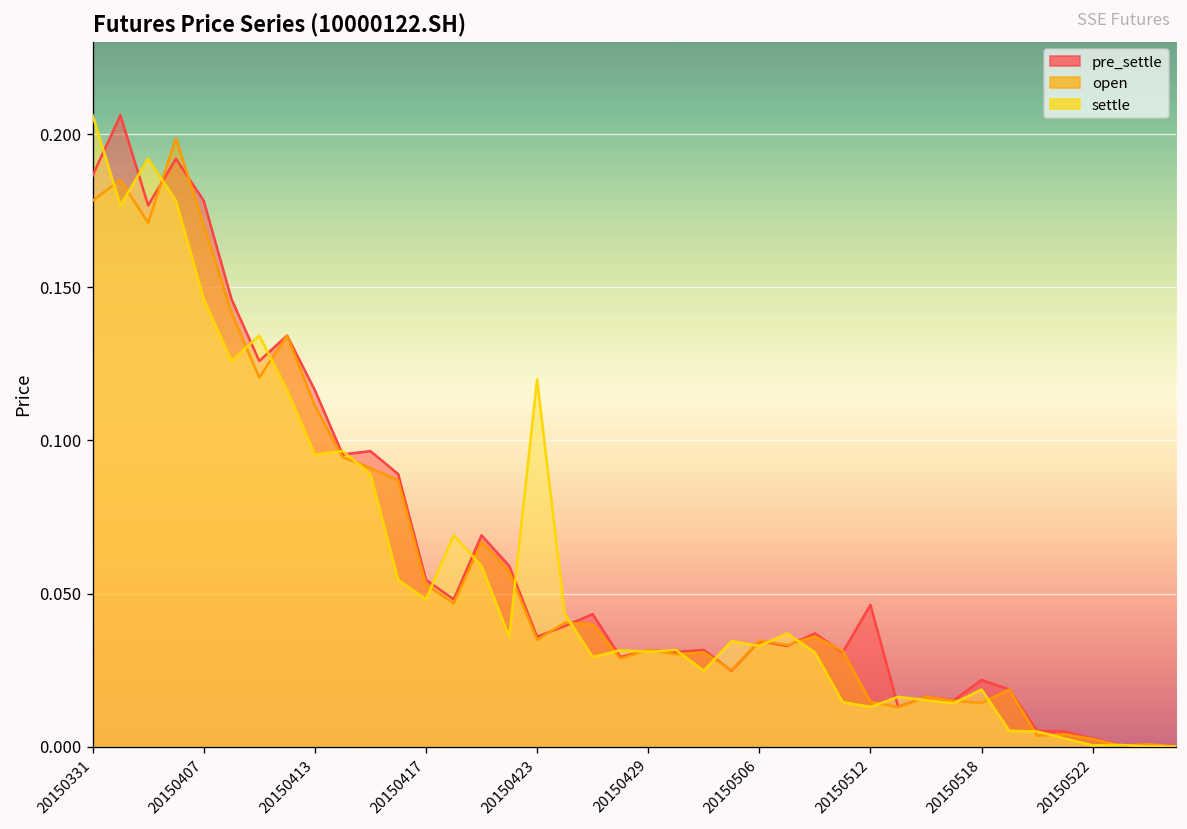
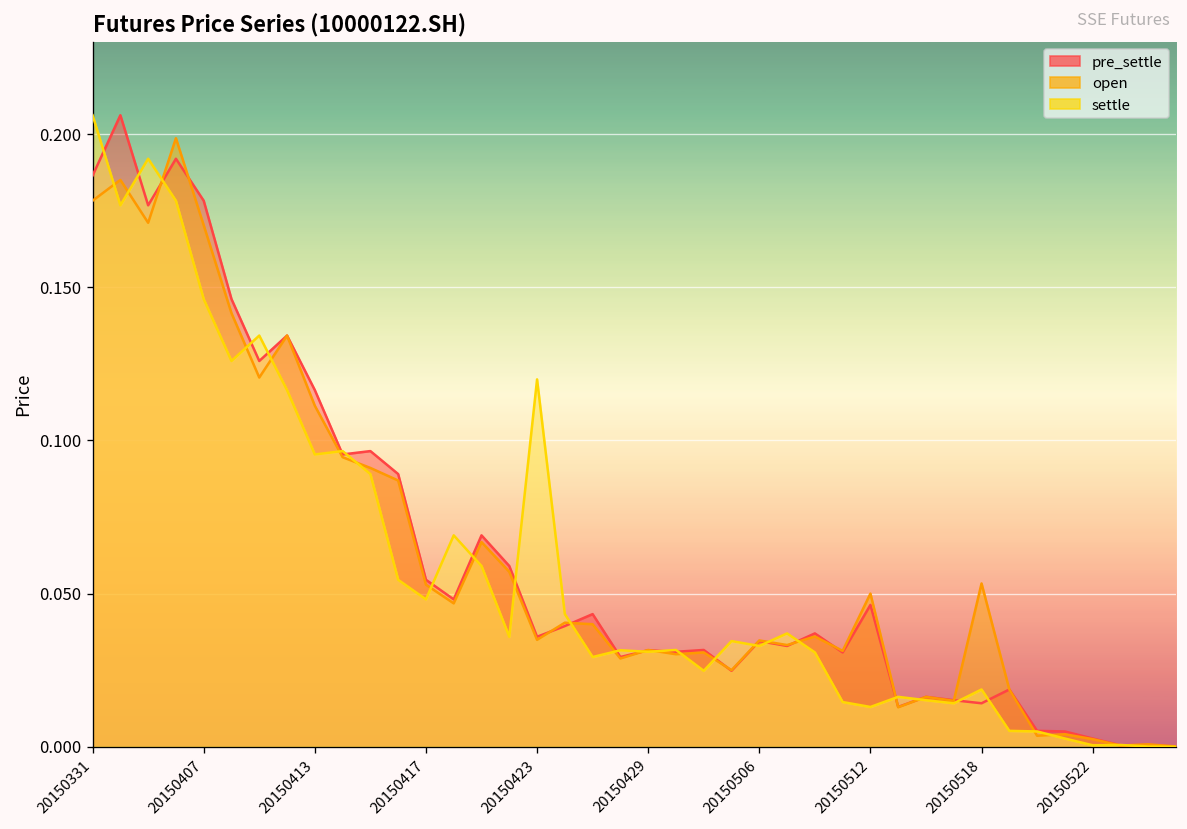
open, 20150512: 0.015 -> 0.050
pre_settle, 20150518: 0.022 -> 0.014
open, 20150518: 0.014 -> 0.053
